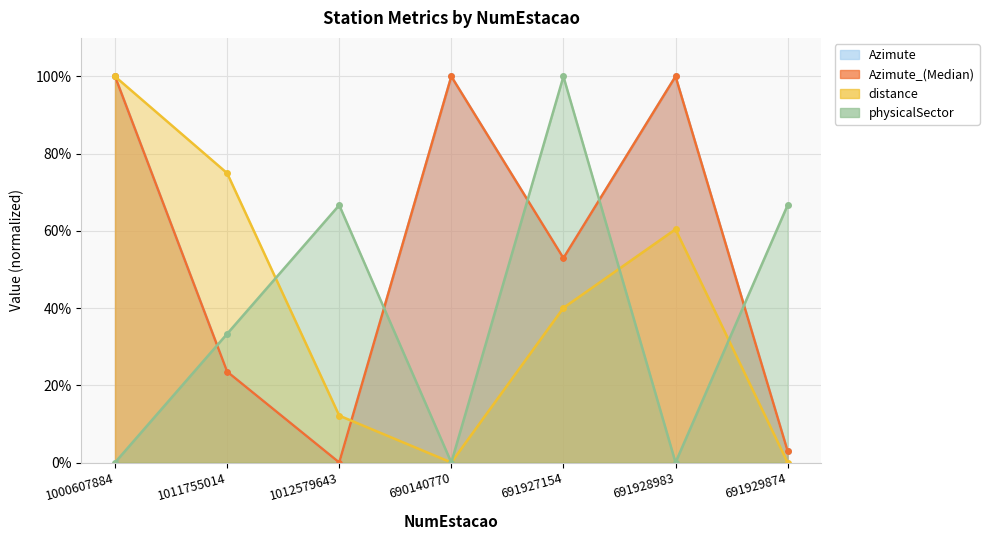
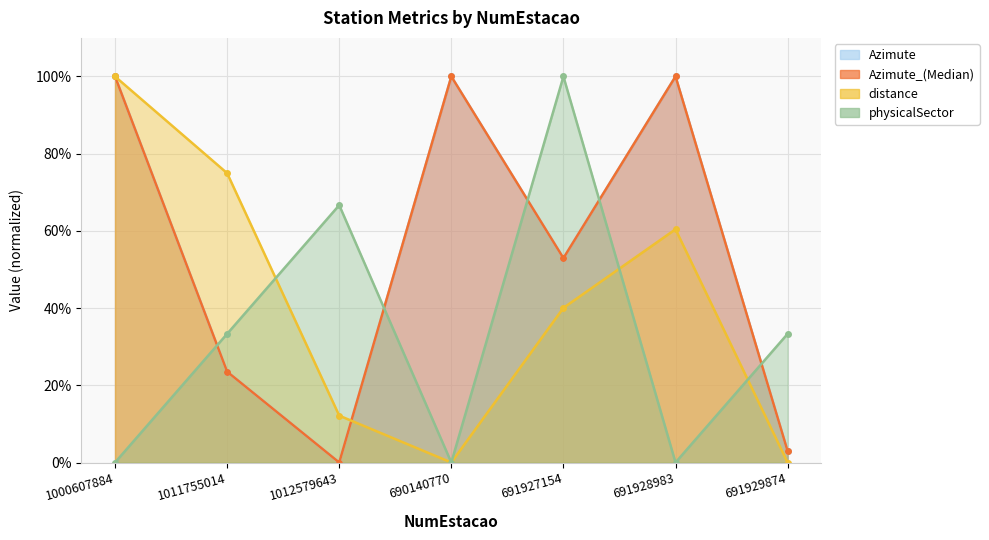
physicalSector, 691929874: 67% -> 33%
